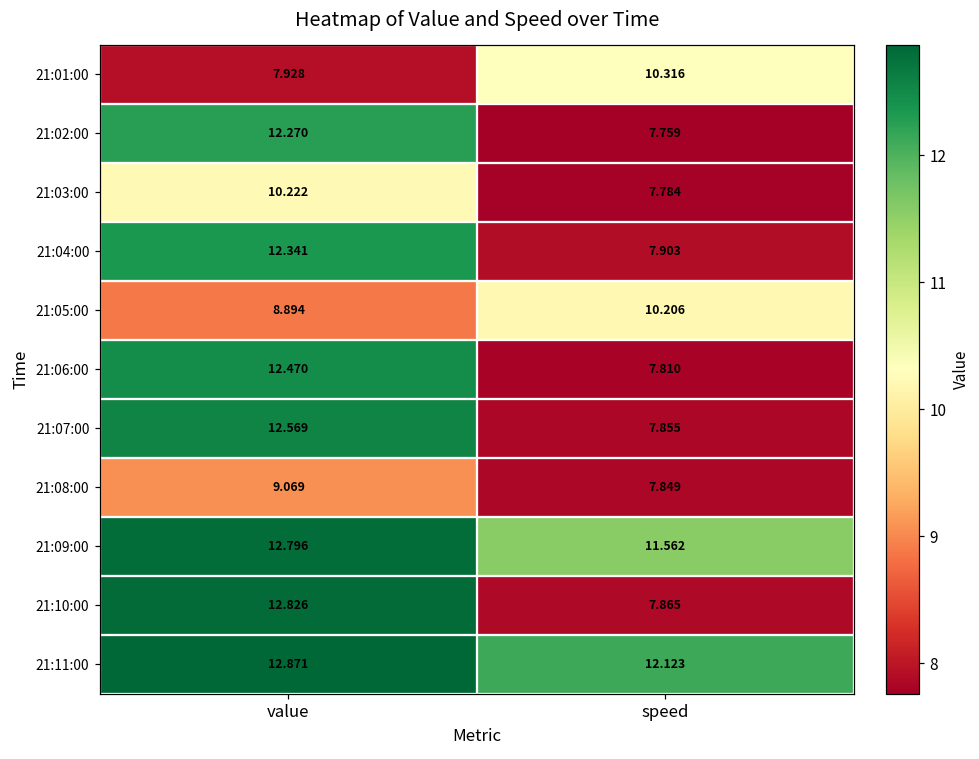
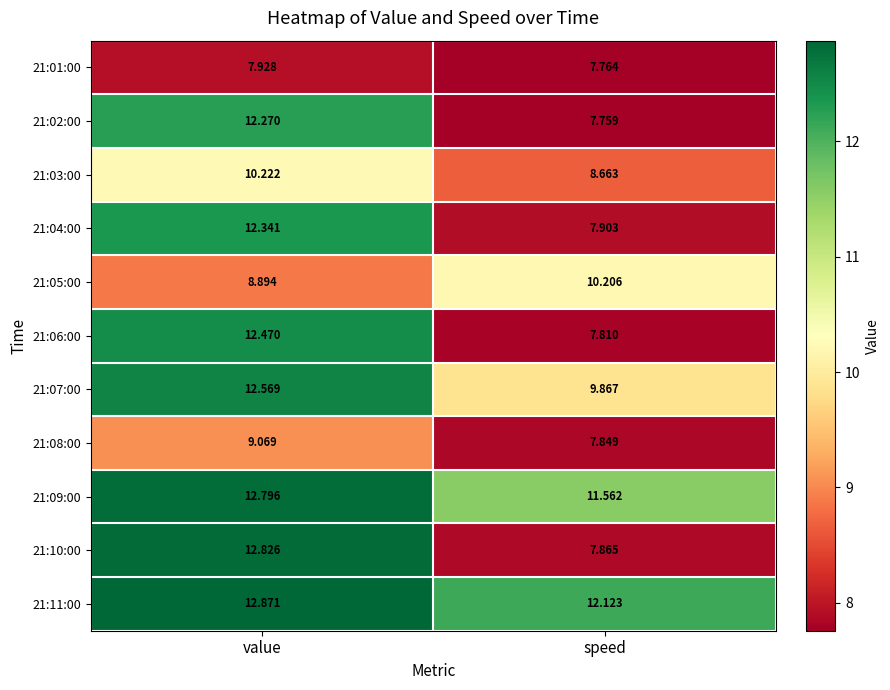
21:01:00, speed: 10.316 -> 7.764
21:03:00, speed: 7.784 -> 8.663
21:07:00, speed: 7.855 -> 9.867
